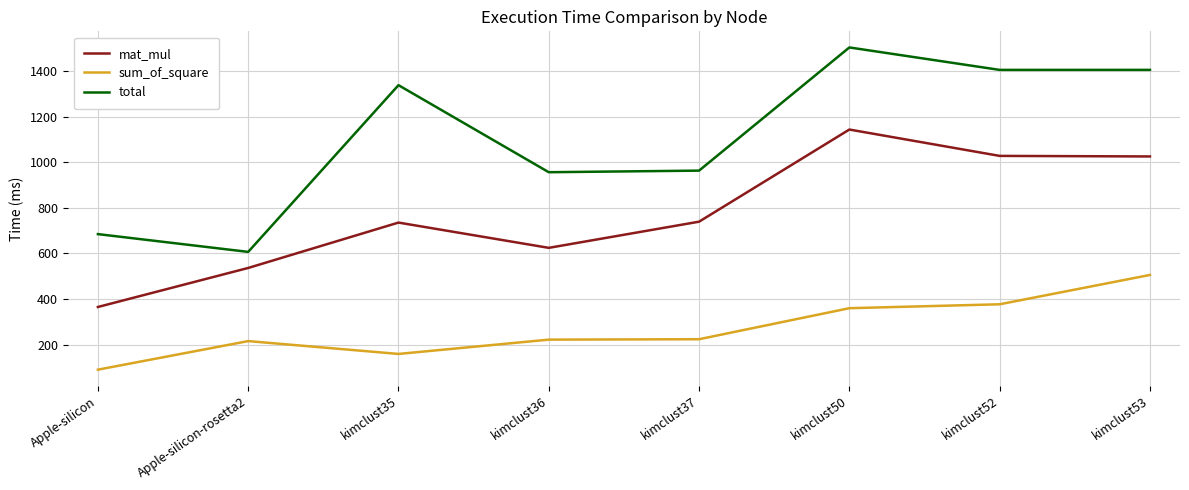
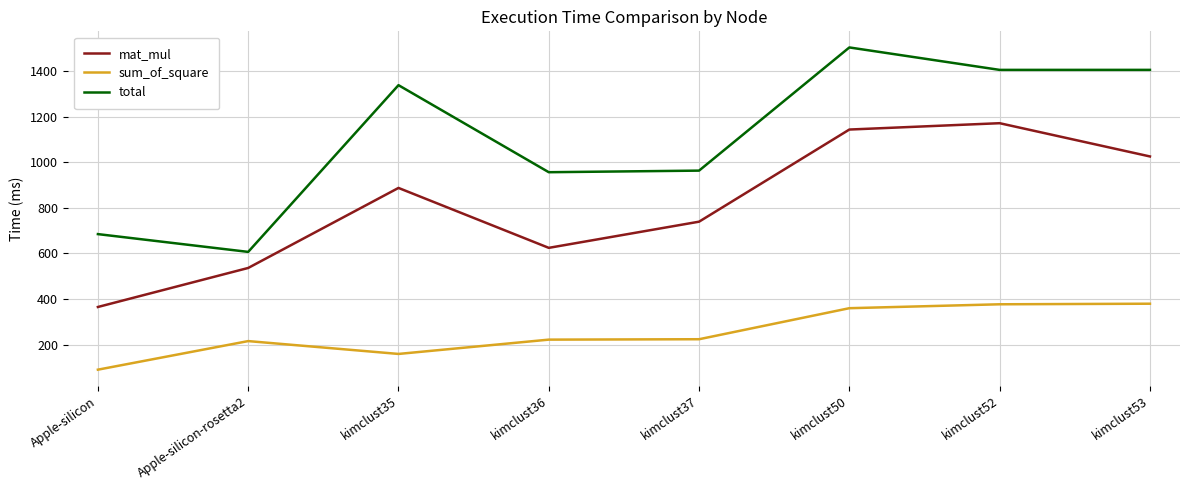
mat_mul, kimclust35: 740 -> 890
mat_mul, kimclust52: 1030 -> 1170
sum_of_square, kimclust53: 510 -> 380
